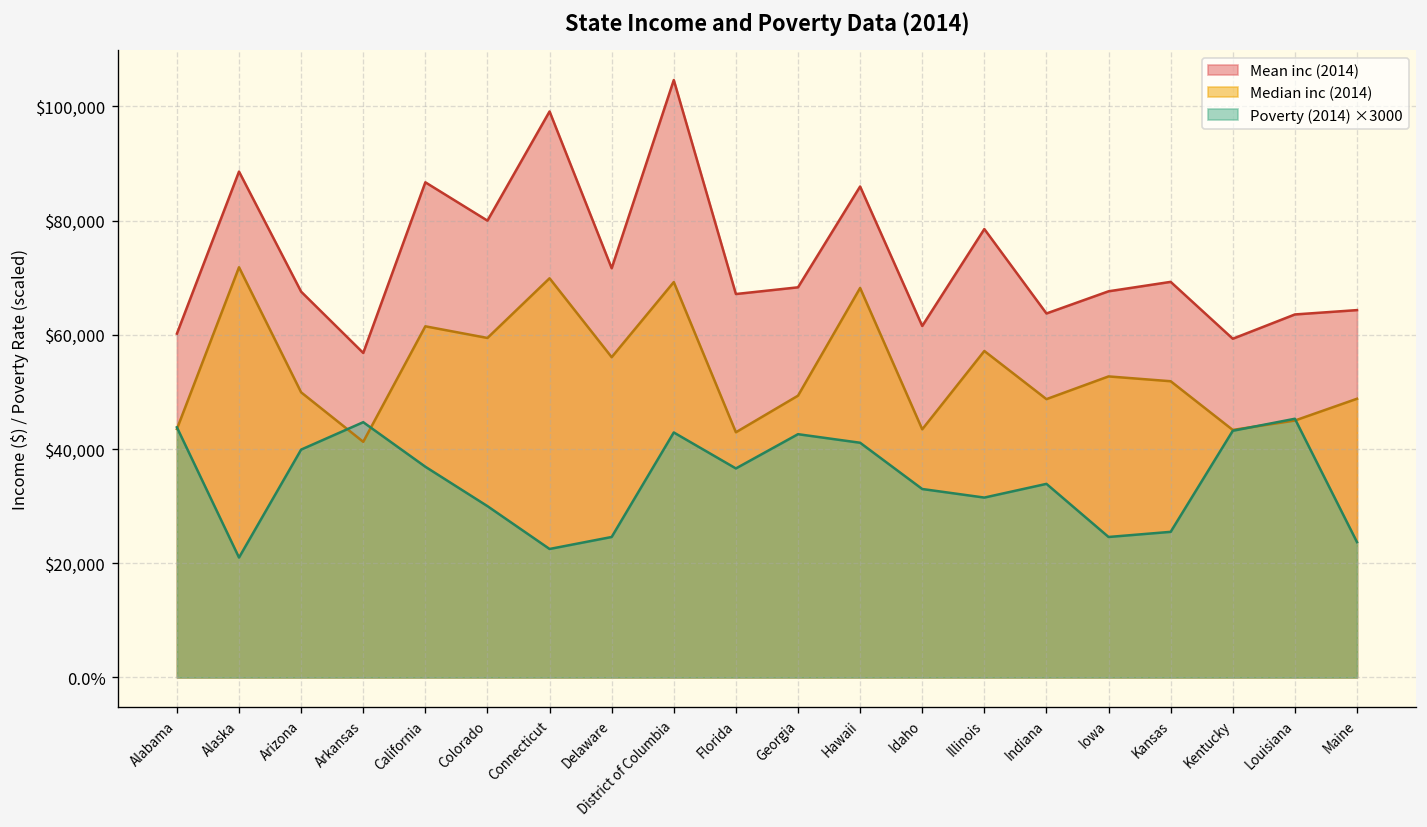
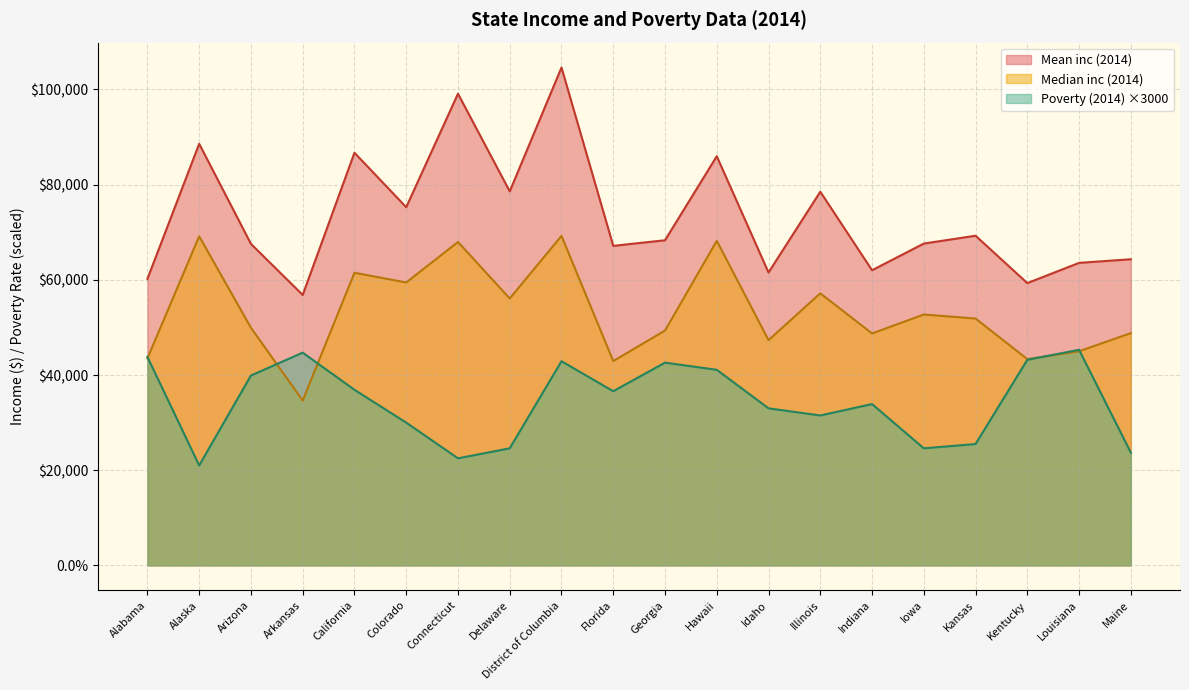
Median inc (2014), Alaska: $72,000 -> $69,000
Median inc (2014), Arkansas: $41,000 -> $35,000
Mean inc (2014), Colorado: $80,000 -> $75,000
Median inc (2014), Connecticut: $70,000 -> $68,000
Mean inc (2014), Delaware: $72,000 -> $79,000
Median inc (2014), Idaho: $43,000 -> $47,000
Mean inc (2014), Indiana: $64,000 -> $62,000
